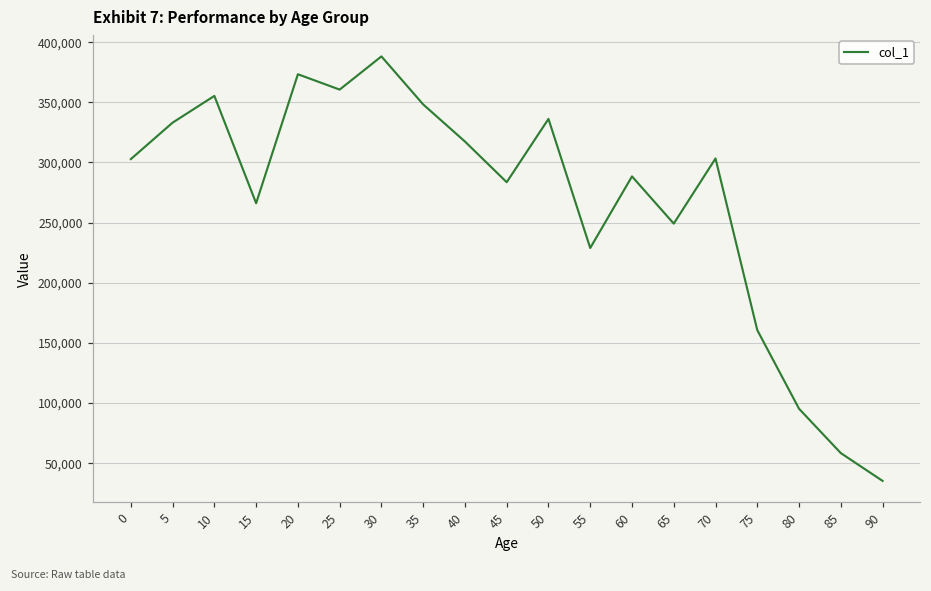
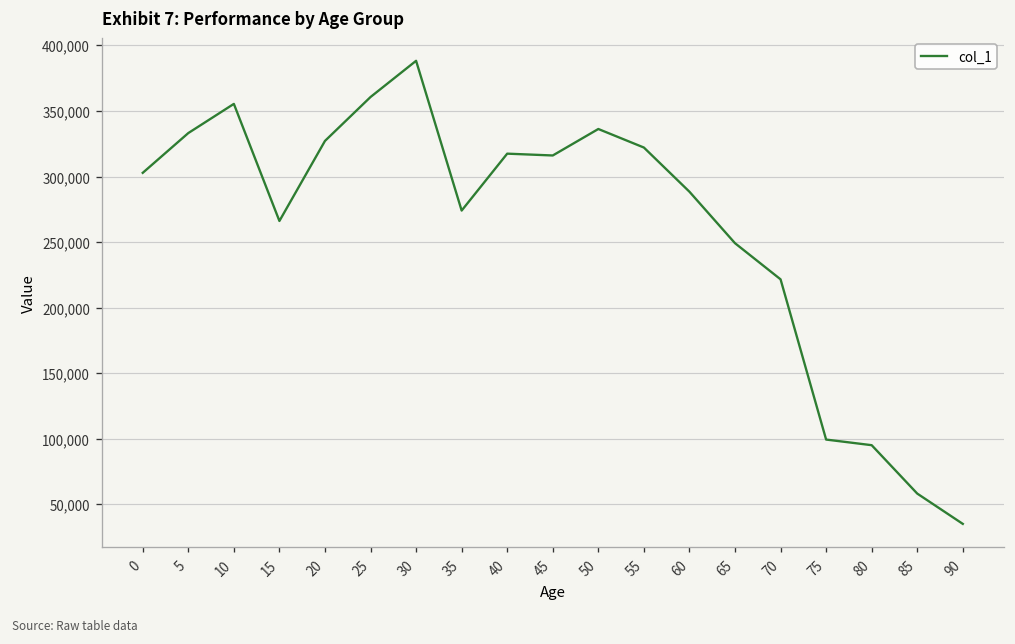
20: 373,000 -> 327,000
35: 348,000 -> 274,000
45: 284,000 -> 316,000
55: 229,000 -> 322,000
70: 303,000 -> 222,000
75: 161,000 -> 99,000
